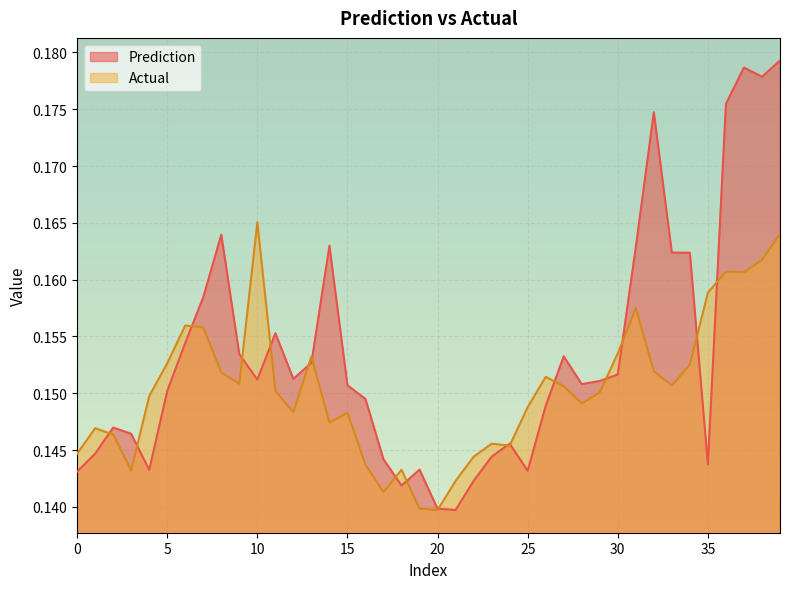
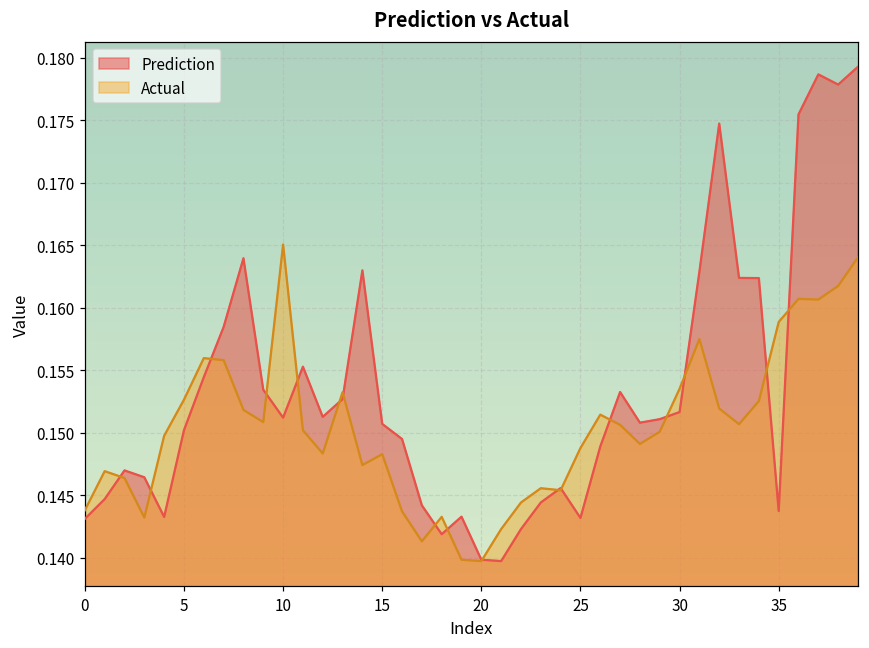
Actual, 0: 0.1447 -> 0.1438
